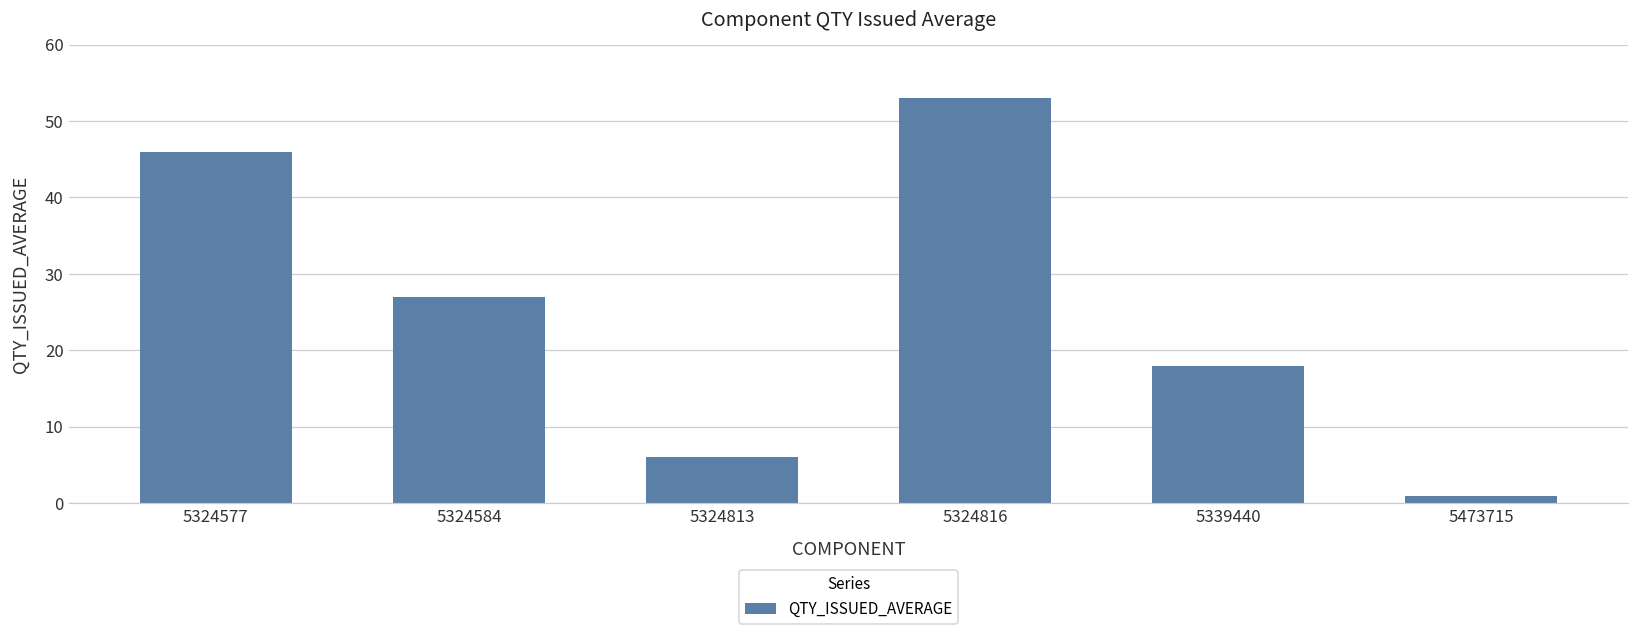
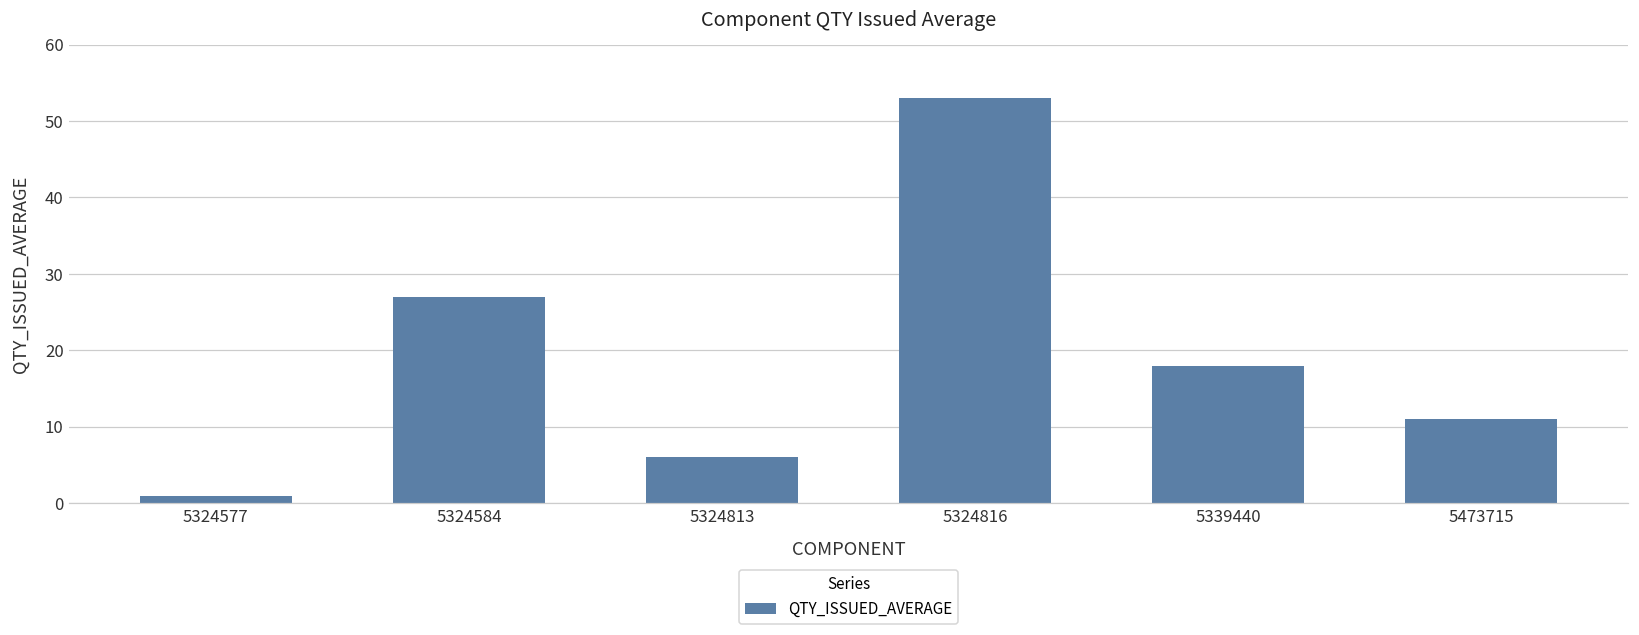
5324577: 46 -> 1
5473715: 1 -> 11
